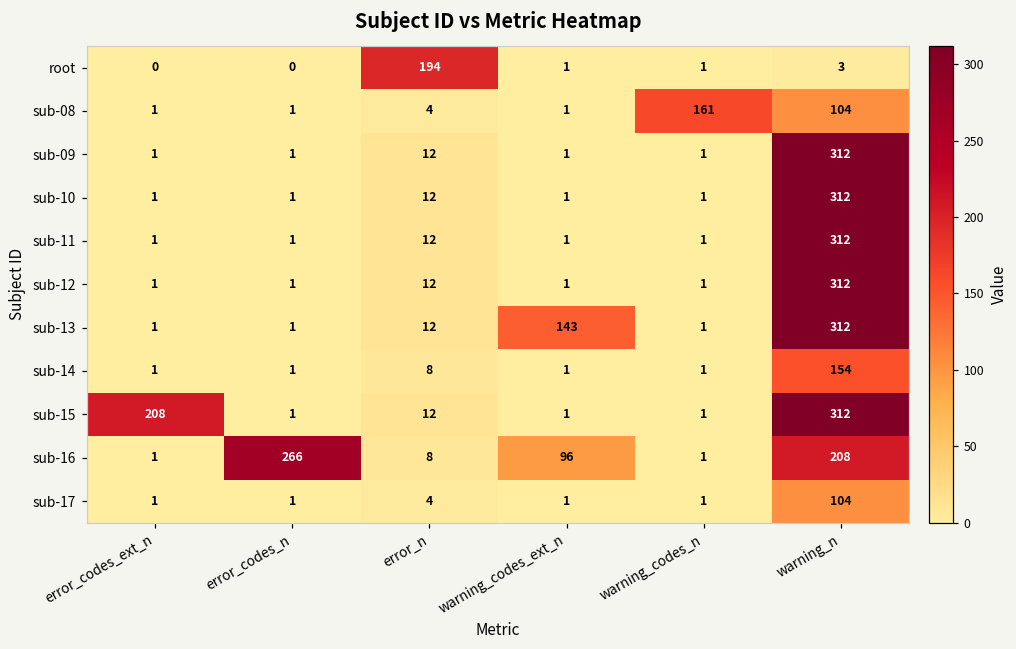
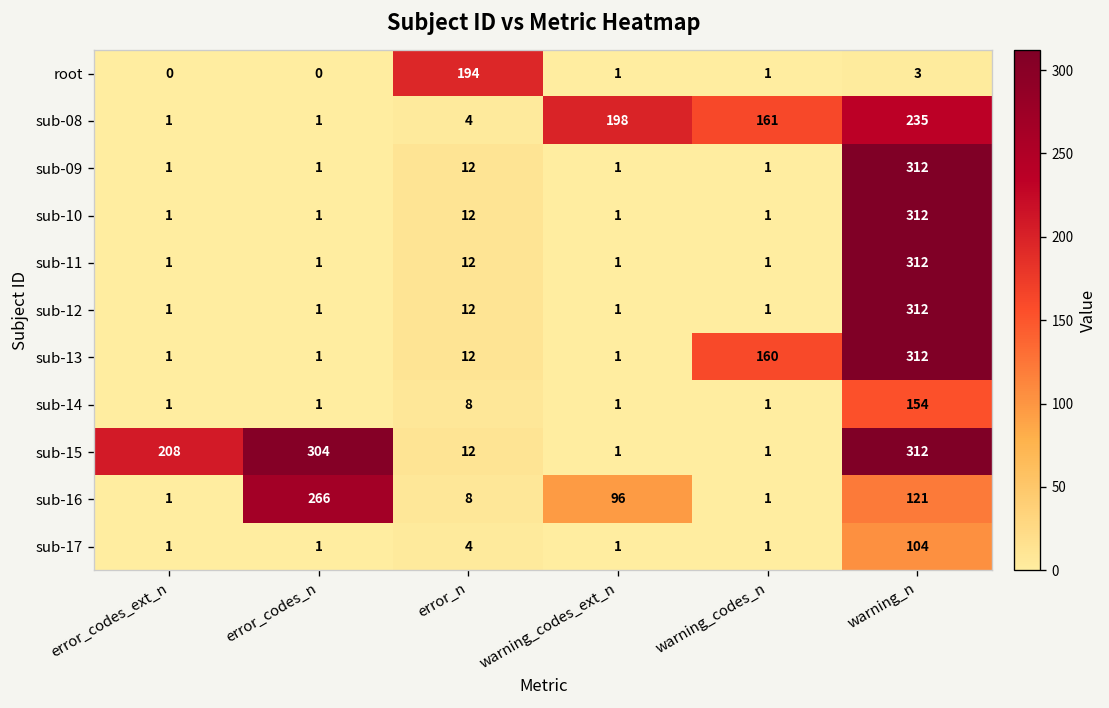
sub-08, warning_codes_ext_n: 1 -> 198
sub-08, warning_n: 104 -> 235
sub-13, warning_codes_ext_n: 143 -> 1
sub-13, warning_codes_n: 1 -> 160
sub-15, error_codes_n: 1 -> 304
sub-16, warning_n: 208 -> 121
